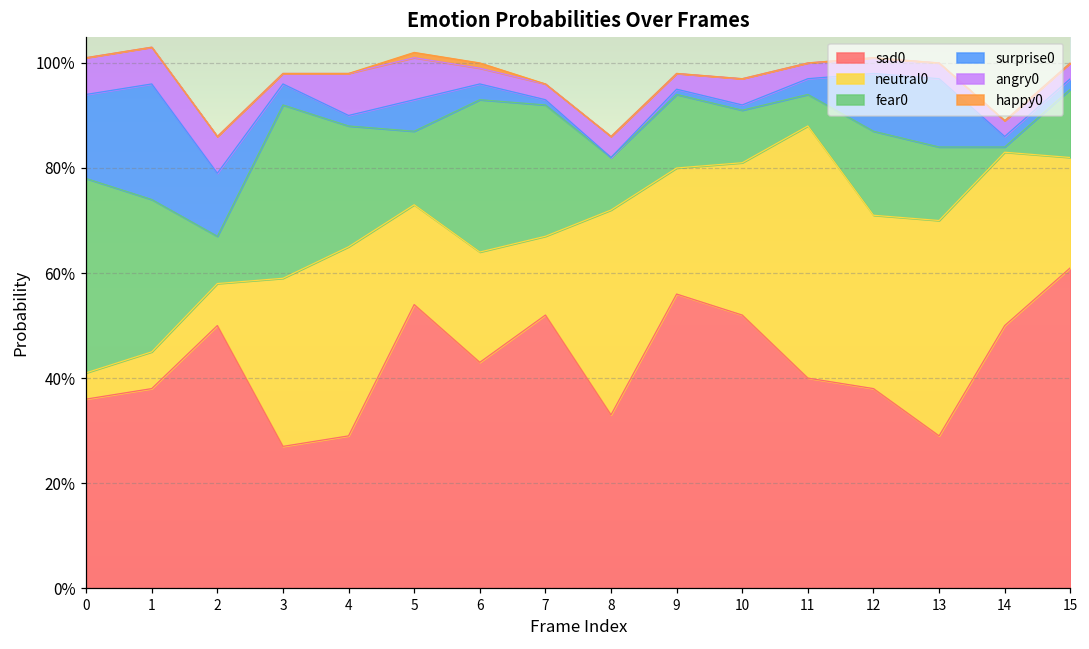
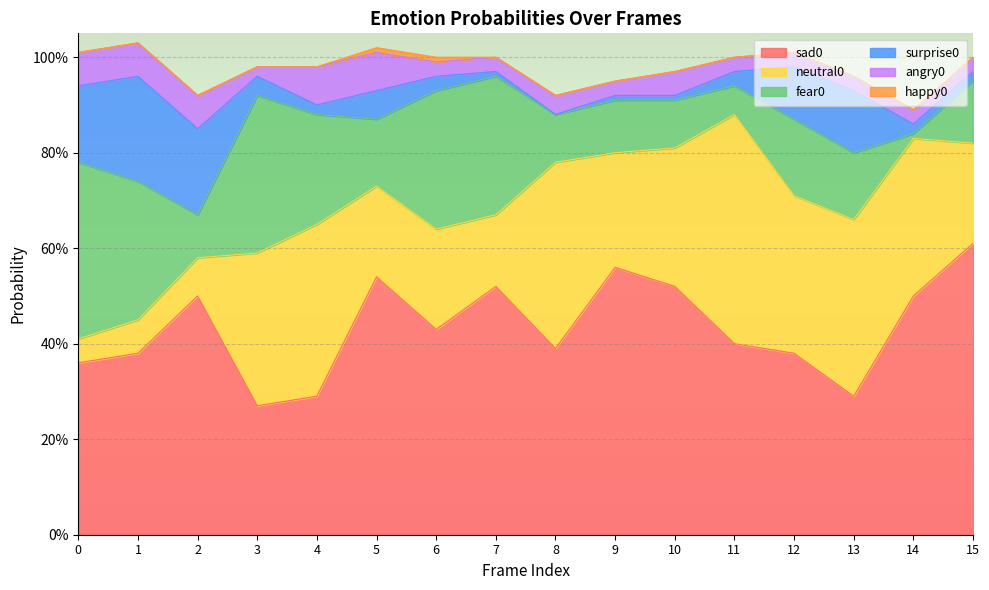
surprise0, 2: 12% -> 18%
fear0, 7: 25% -> 29%
sad0, 8: 33% -> 39%
fear0, 9: 14% -> 11%
neutral0, 13: 41% -> 37%
